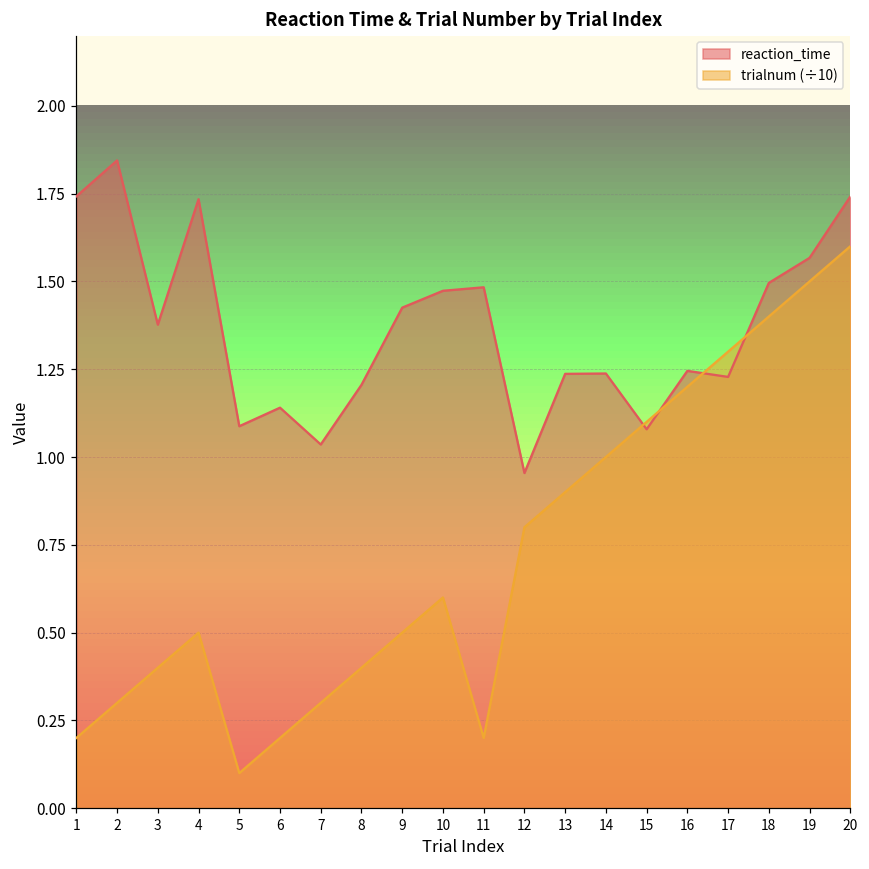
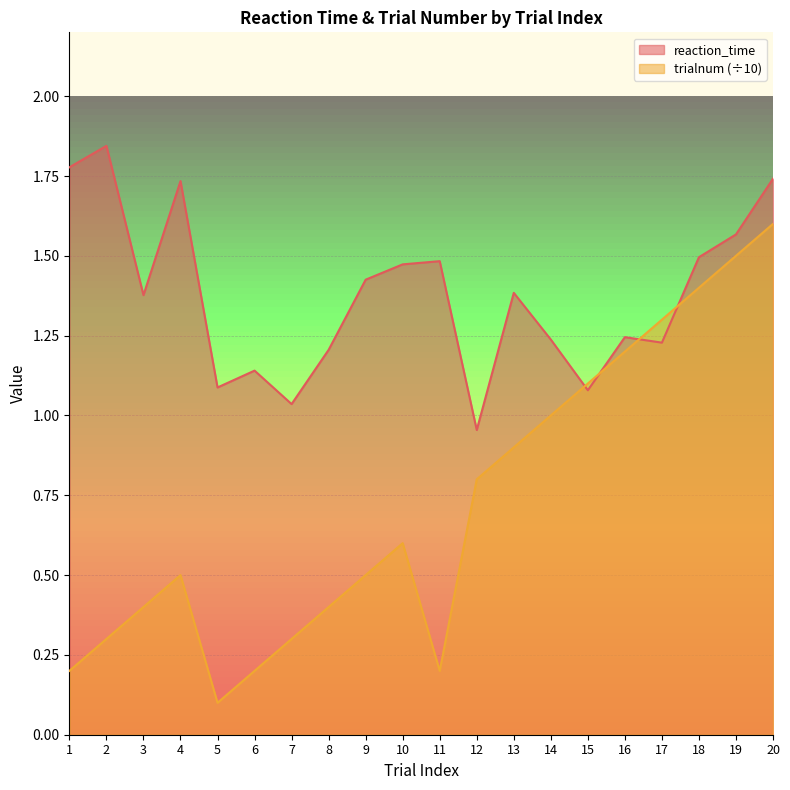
reaction_time, 1: 1.74 -> 1.78
reaction_time, 13: 1.24 -> 1.38
